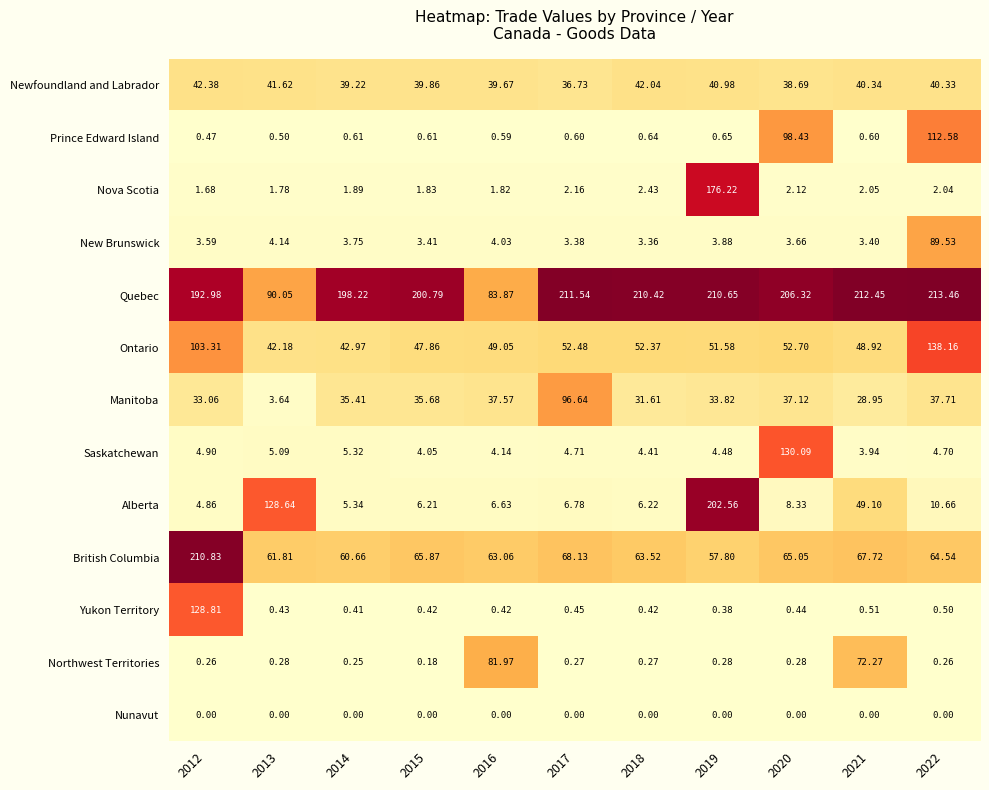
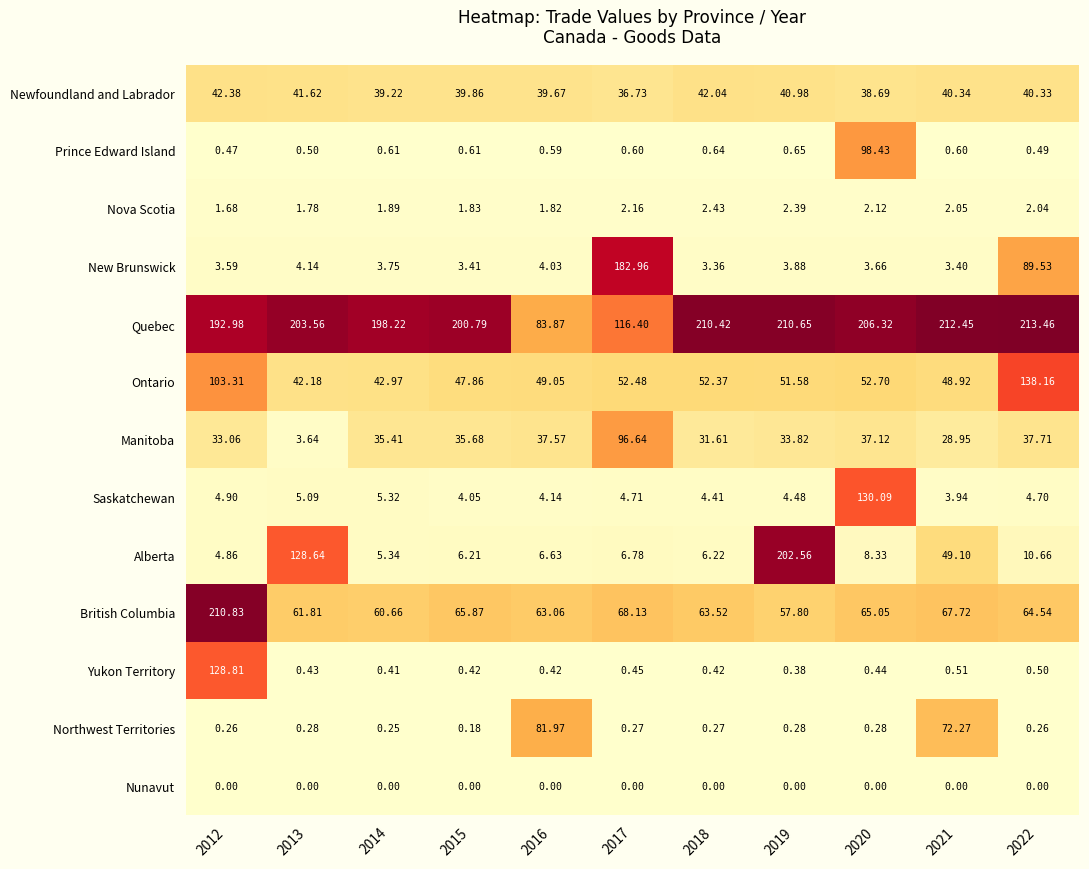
Prince Edward Island, 2022: 112.58 -> 0.49
Nova Scotia, 2019: 176.22 -> 2.39
New Brunswick, 2017: 3.38 -> 182.96
Quebec, 2013: 90.05 -> 203.56
Quebec, 2017: 211.54 -> 116.40
